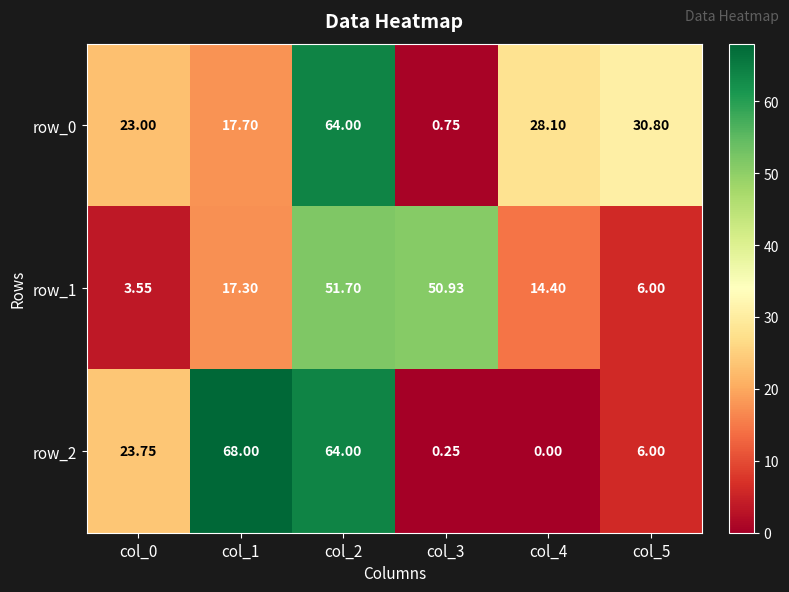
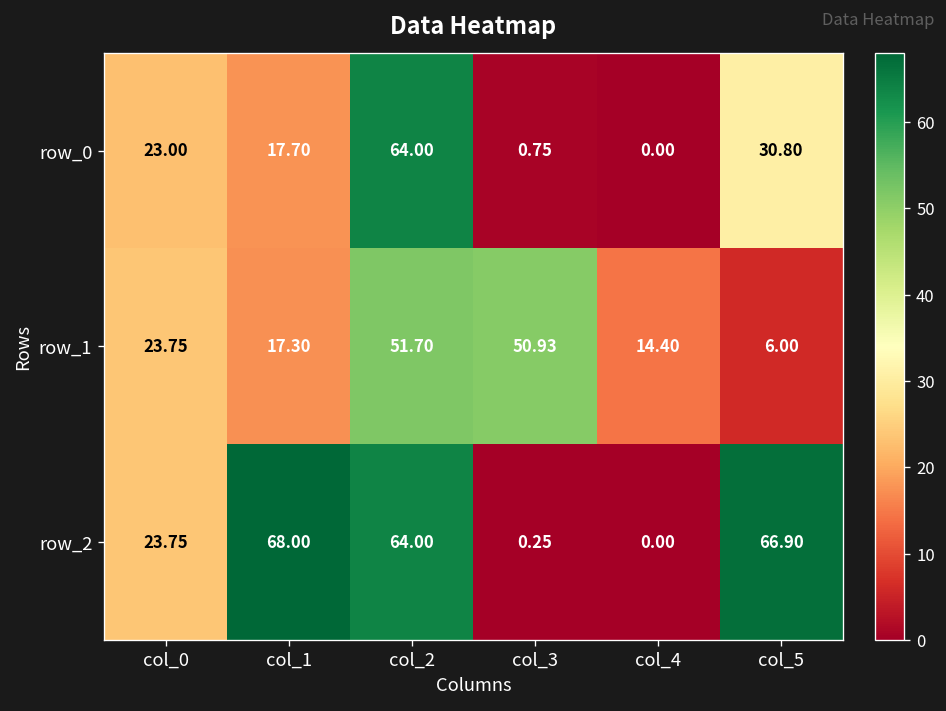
row_0, col_4: 28.10 -> 0.00
row_1, col_0: 3.55 -> 23.75
row_2, col_5: 6.00 -> 66.90
